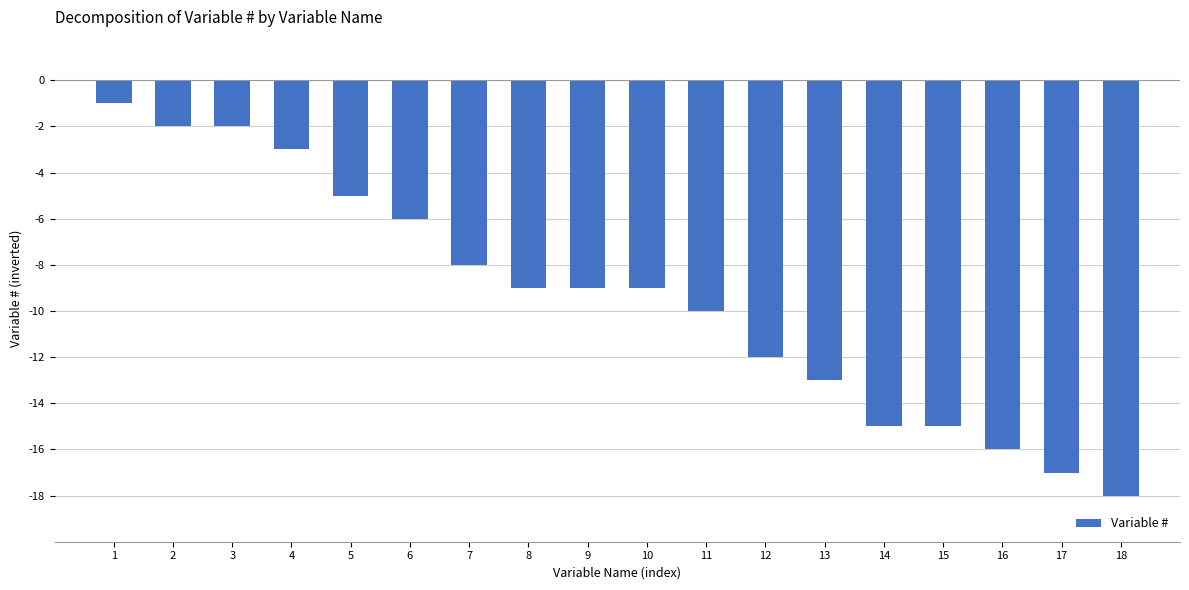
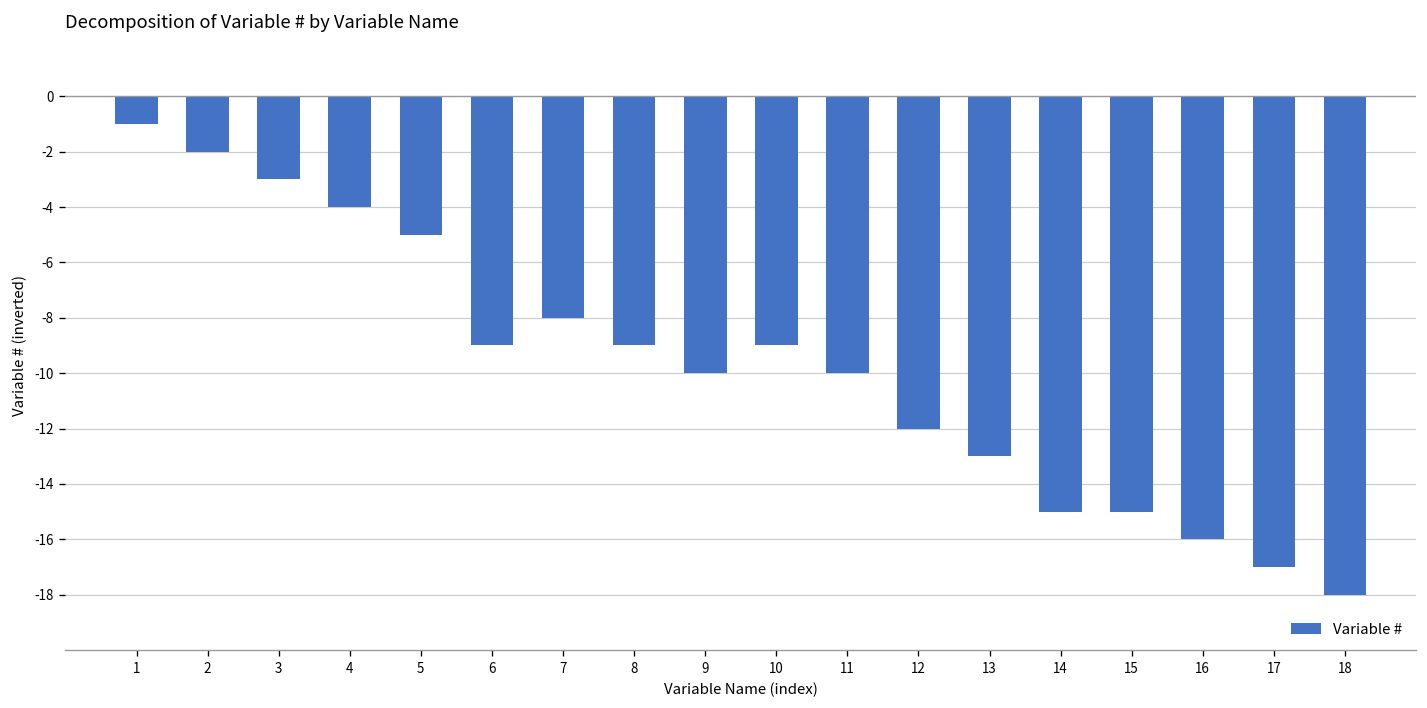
3: -2.0 -> -3.0
4: -3.0 -> -4.0
6: -6.0 -> -9.0
9: -9.0 -> -10.0
